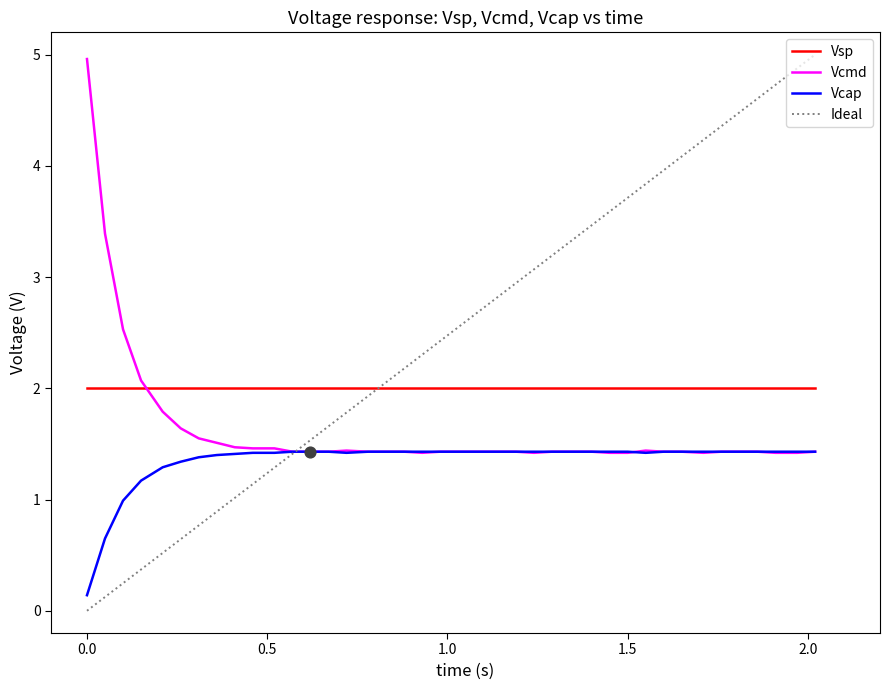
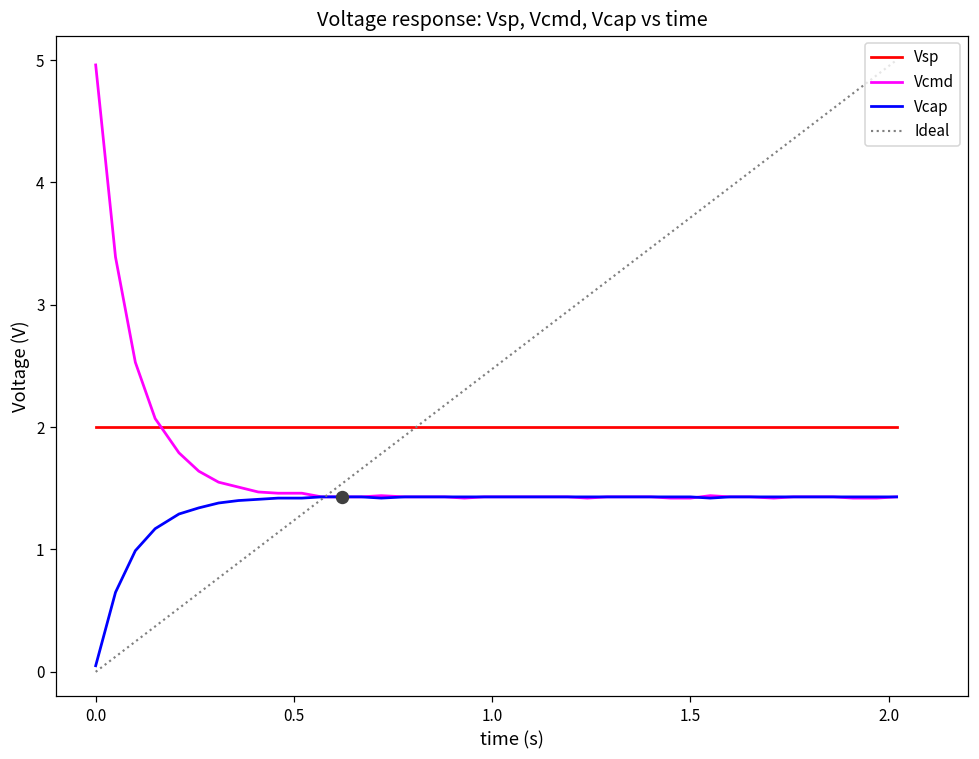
Vcap, 0.0: 0.14 -> 0.05
